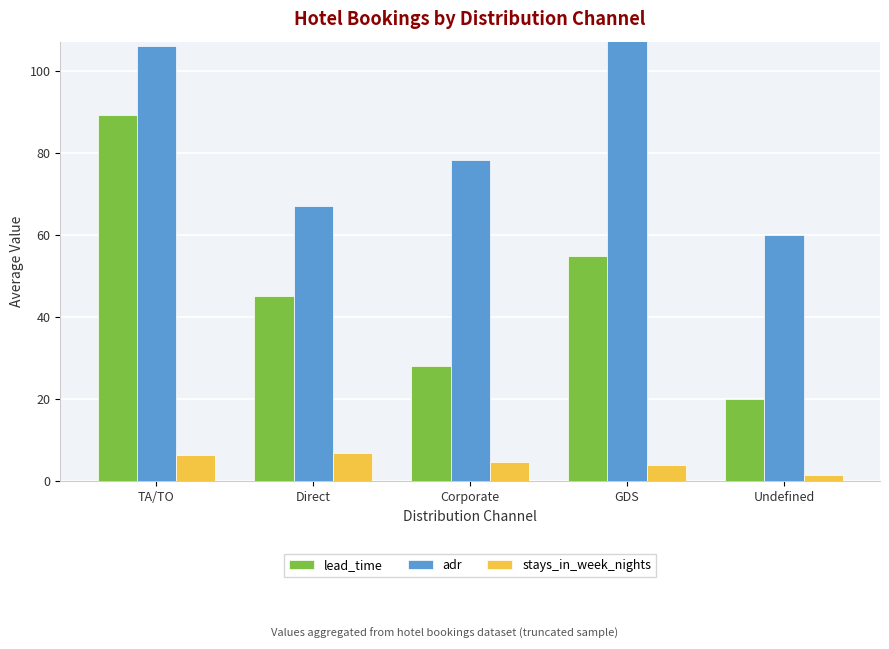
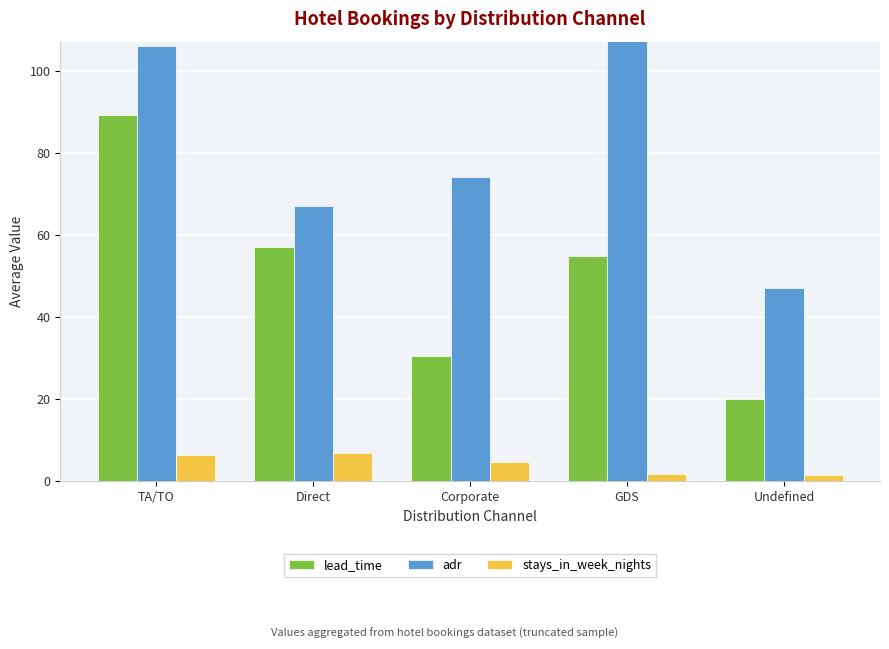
lead_time, Direct: 45 -> 57
lead_time, Corporate: 28 -> 31
adr, Corporate: 78 -> 74
stays_in_week_nights, GDS: 4 -> 2
adr, Undefined: 60 -> 47
